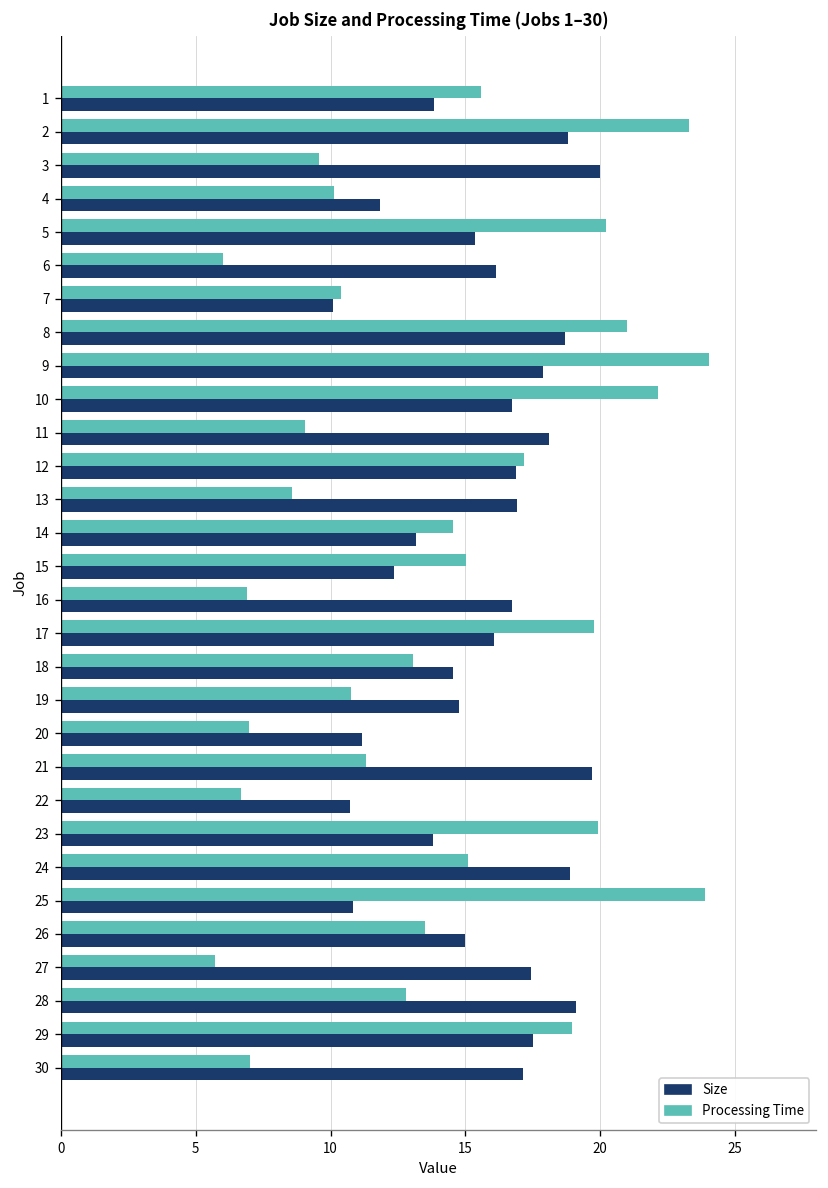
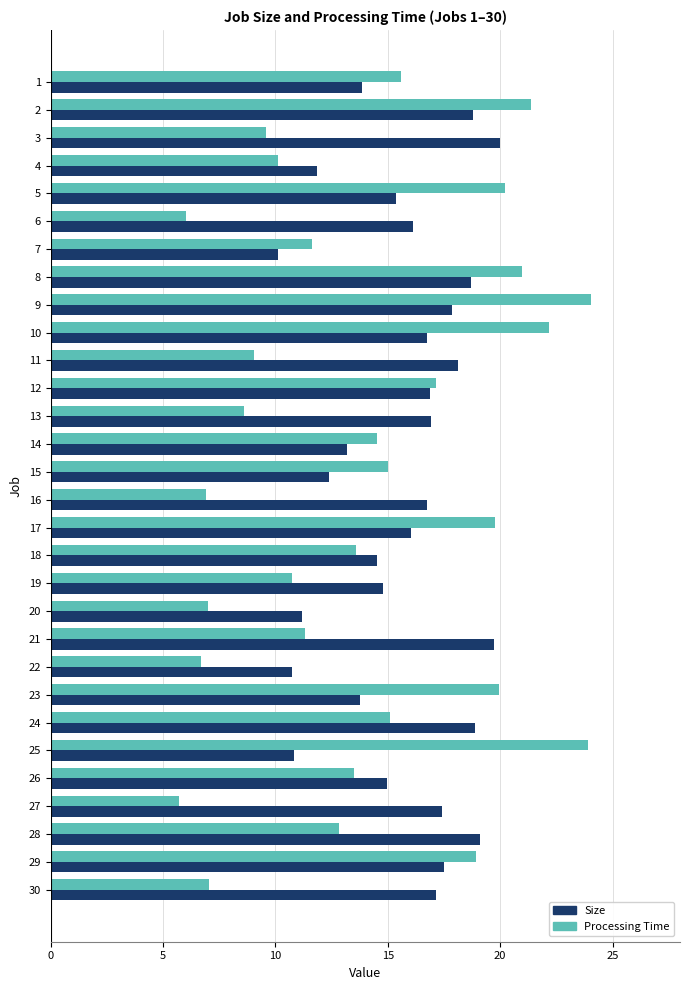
Processing Time, 2: 23.3 -> 21.4
Processing Time, 7: 10.4 -> 11.6
Processing Time, 18: 13.1 -> 13.6
